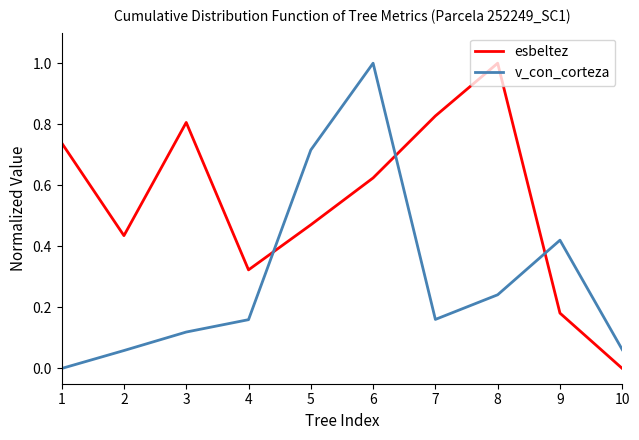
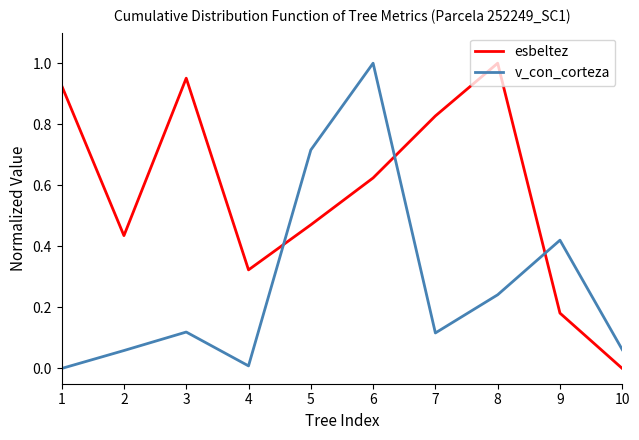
esbeltez, 1: 0.74 -> 0.93
esbeltez, 3: 0.81 -> 0.95
v_con_corteza, 4: 0.16 -> 0.01
v_con_corteza, 7: 0.16 -> 0.12
